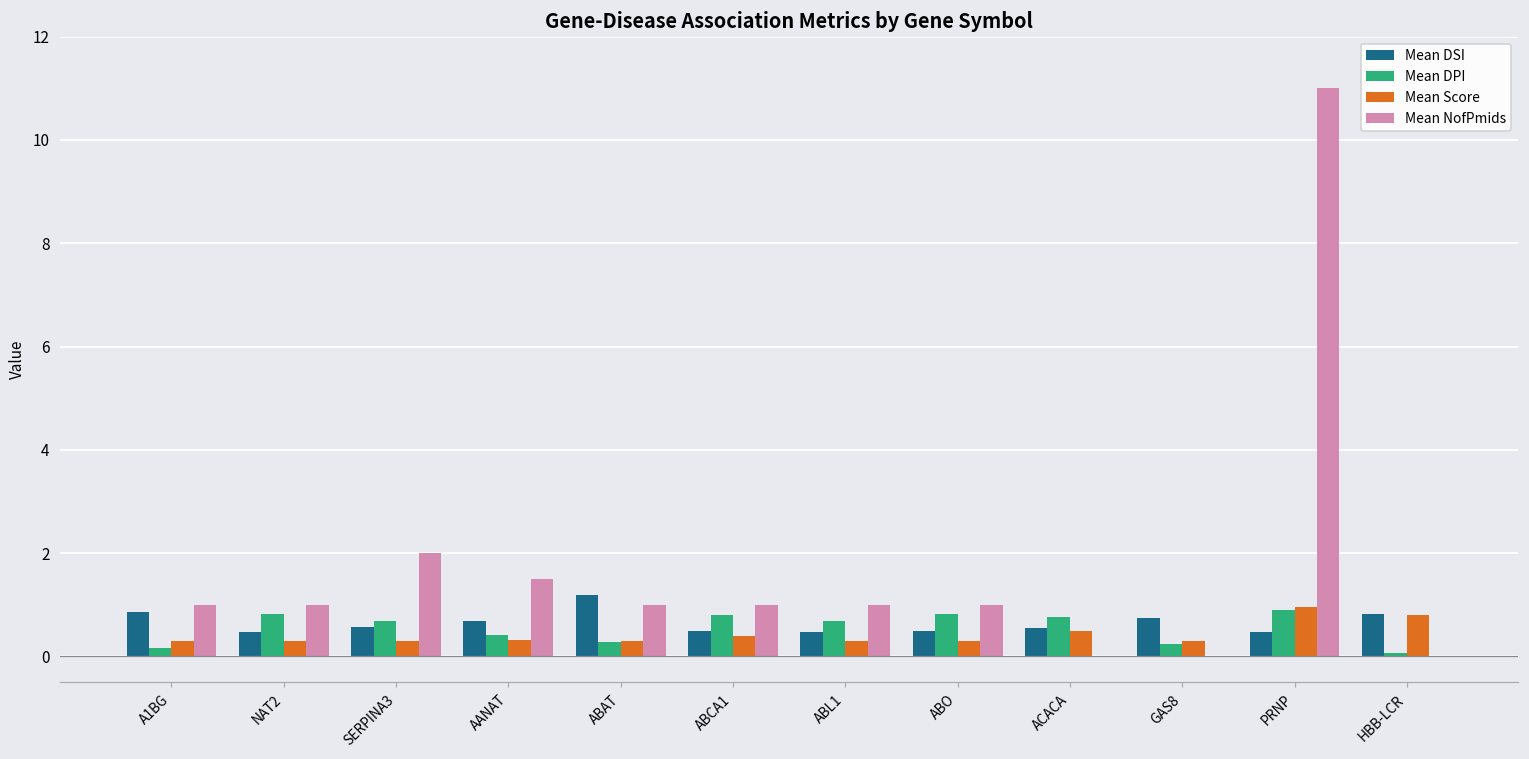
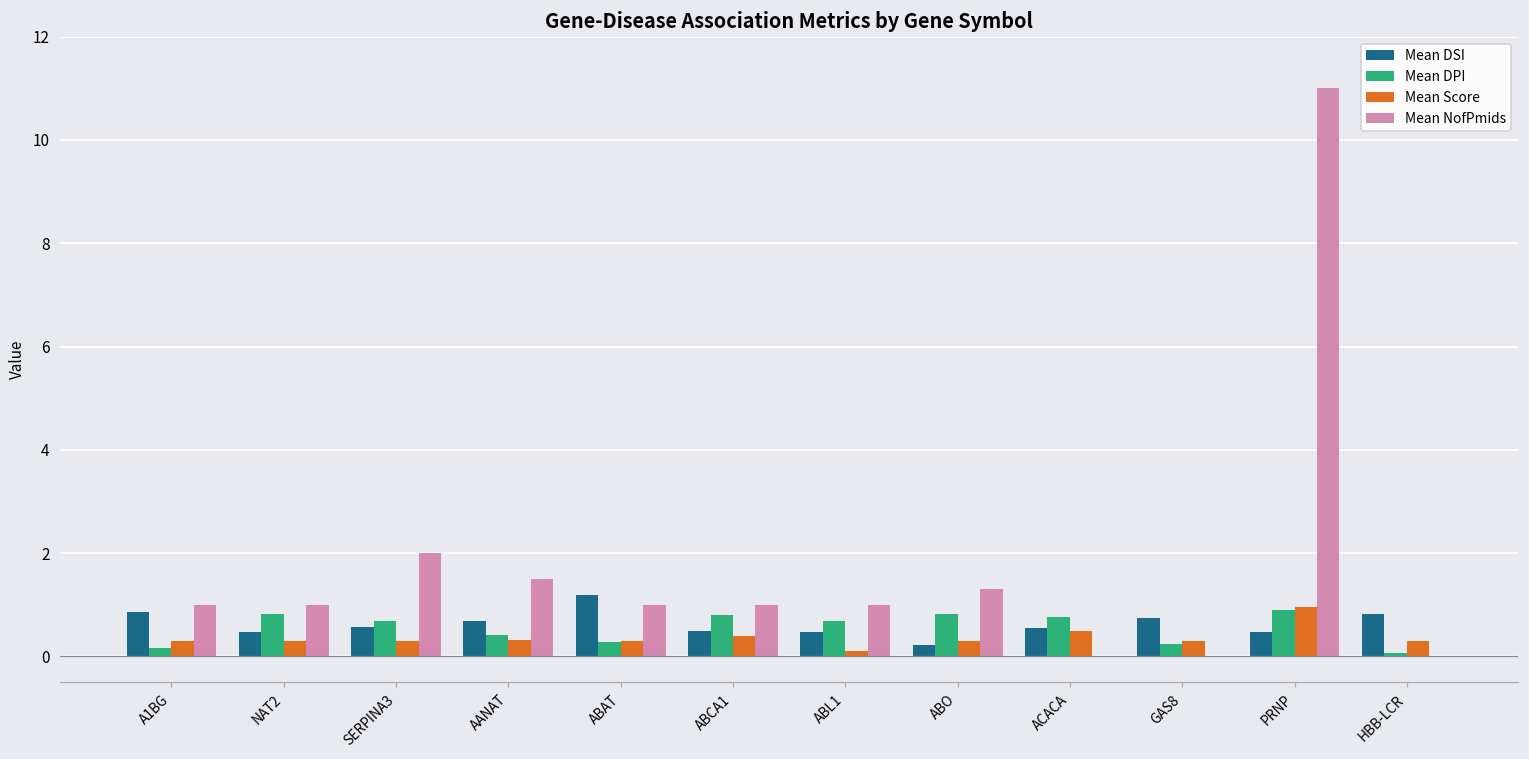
Mean Score, ABL1: 0.3 -> 0.1
Mean DSI, ABO: 0.5 -> 0.2
Mean NofPmids, ABO: 1.0 -> 1.3
Mean Score, HBB-LCR: 0.8 -> 0.3
